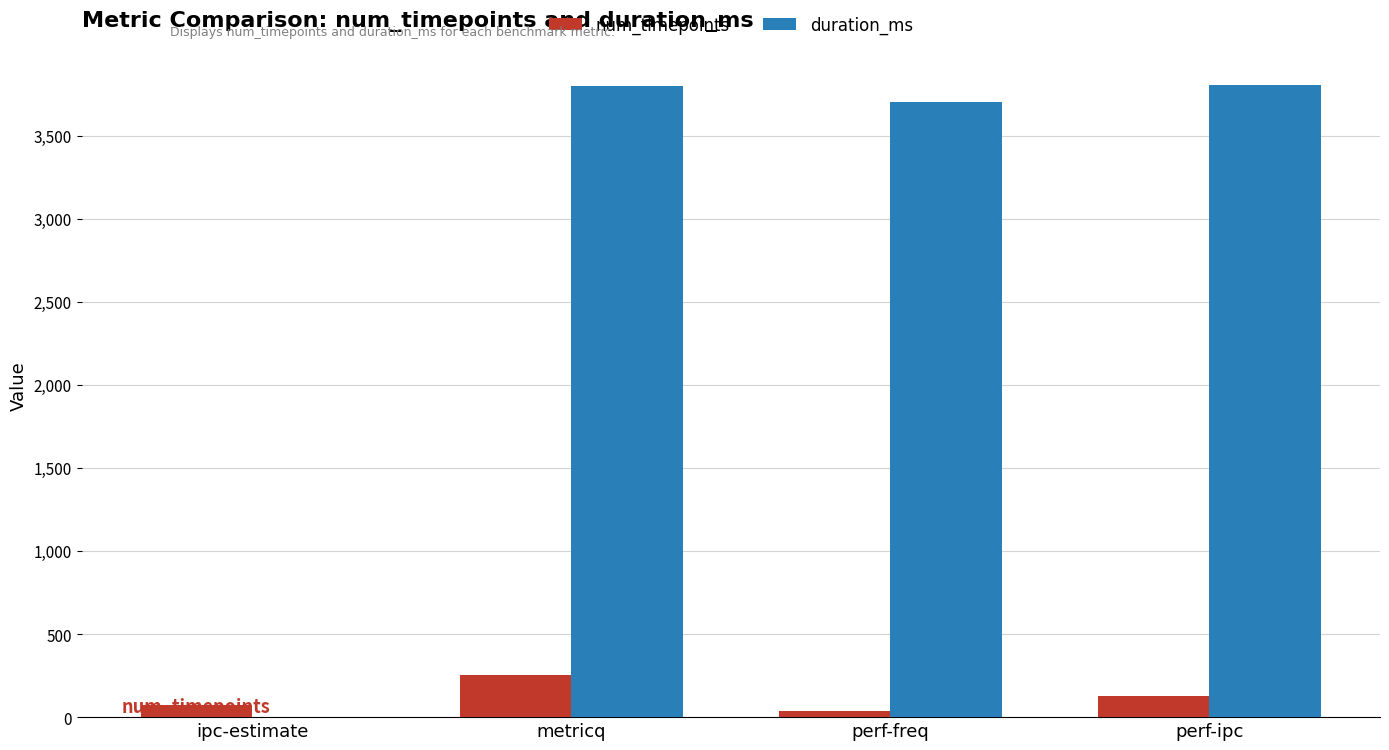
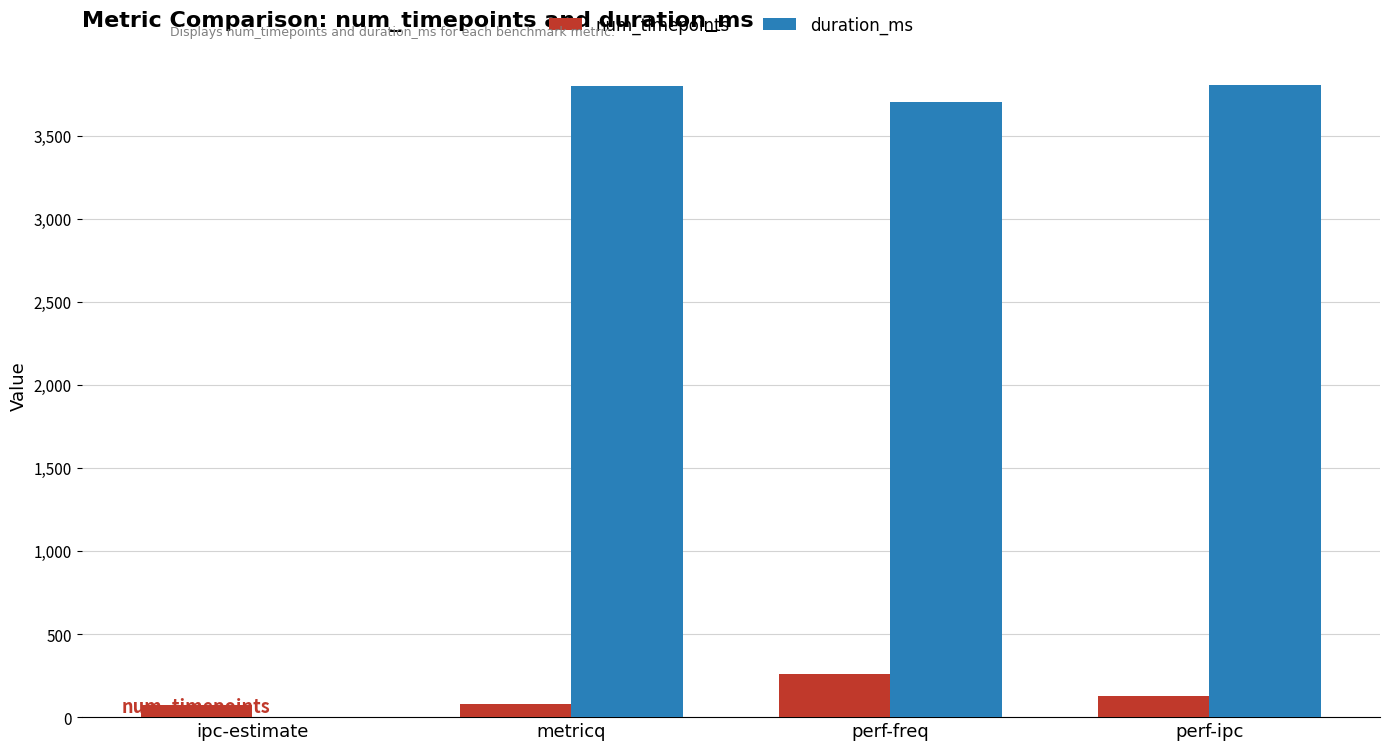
num_timepoints, metricq: 250 -> 80
num_timepoints, perf-freq: 40 -> 260
